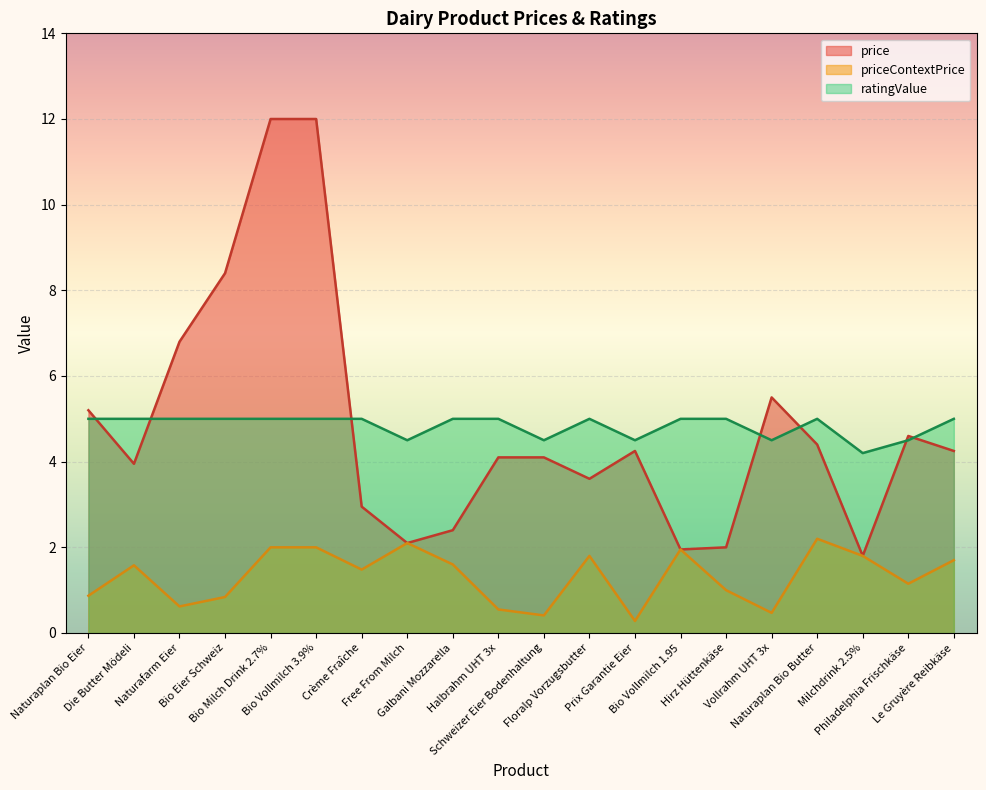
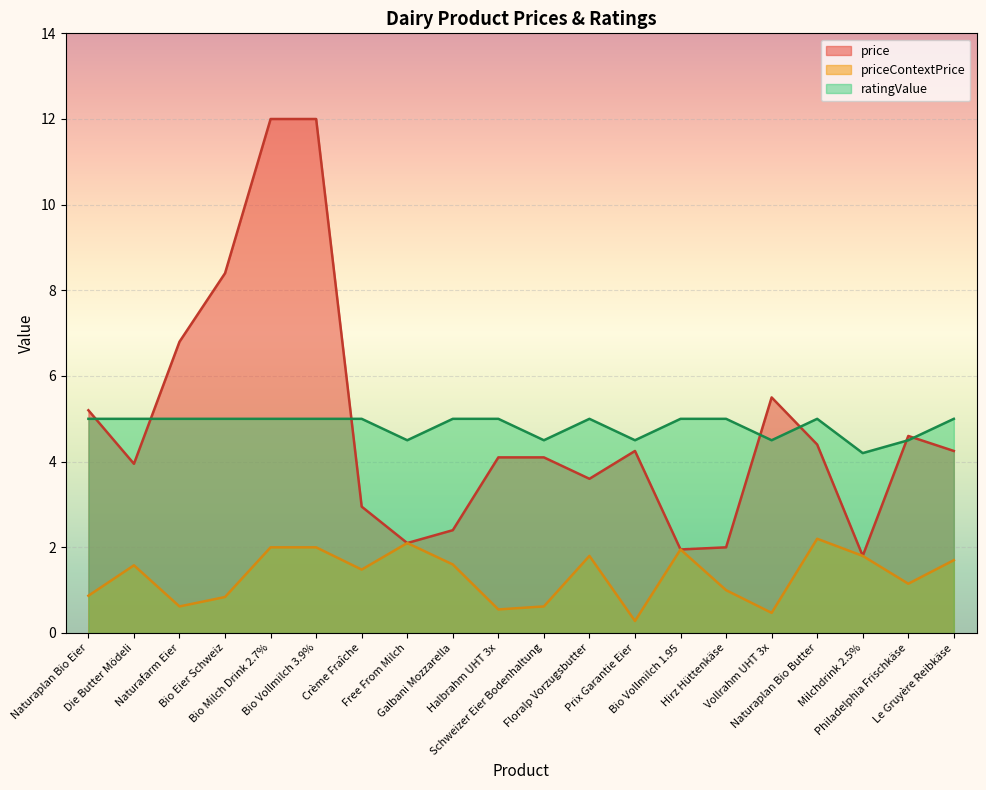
priceContextPrice, Schweizer Eier Bodenhaltung: 0.4 -> 0.6
